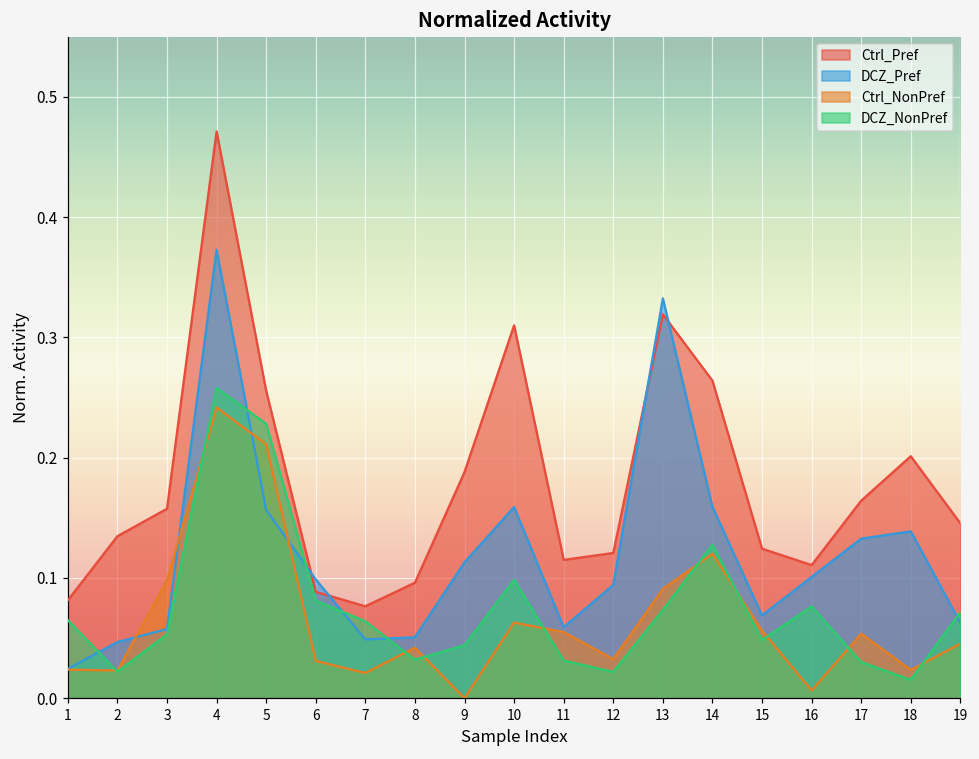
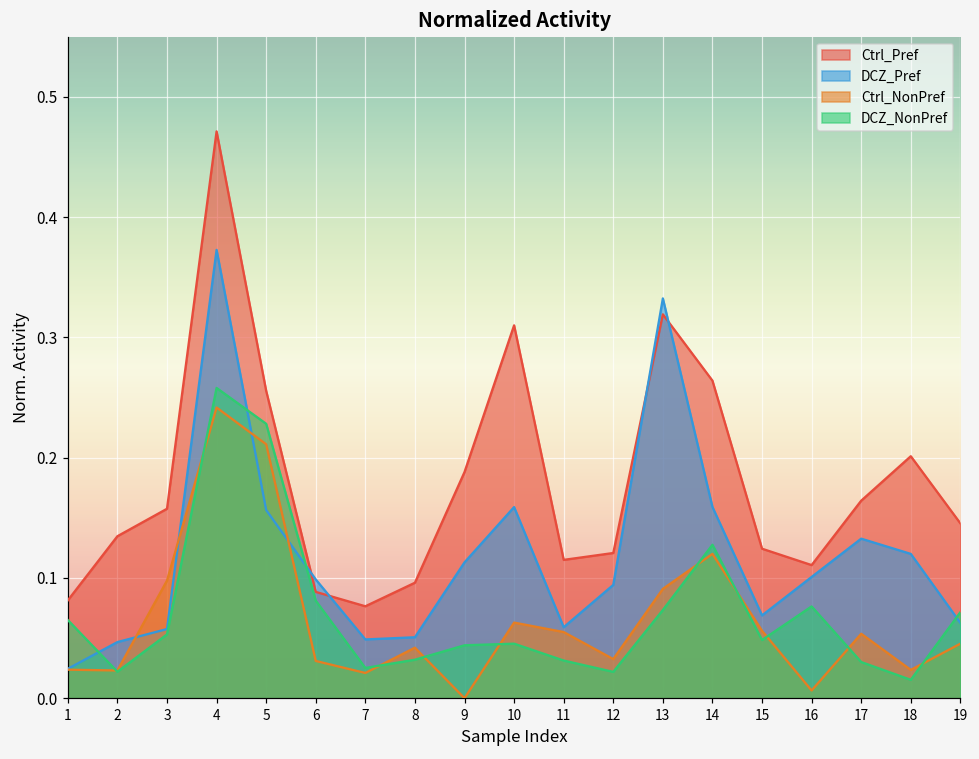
DCZ_NonPref, 7: 0.064 -> 0.025
DCZ_NonPref, 10: 0.098 -> 0.045
DCZ_Pref, 18: 0.139 -> 0.120
